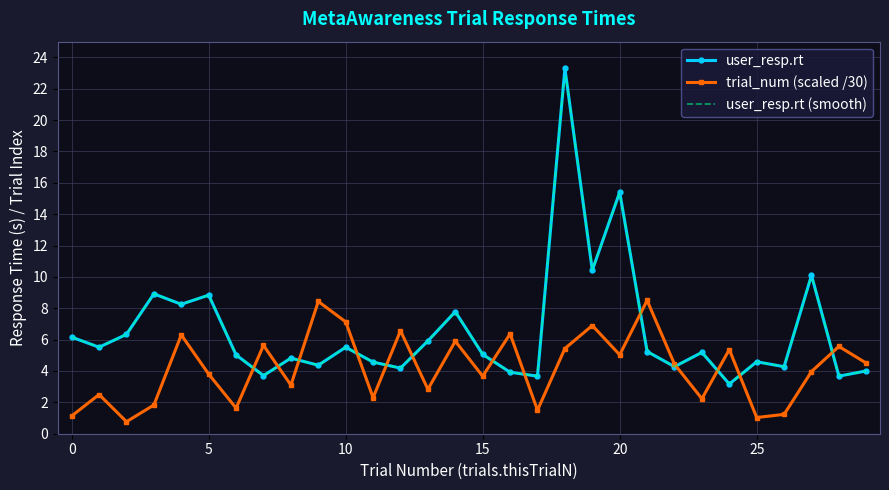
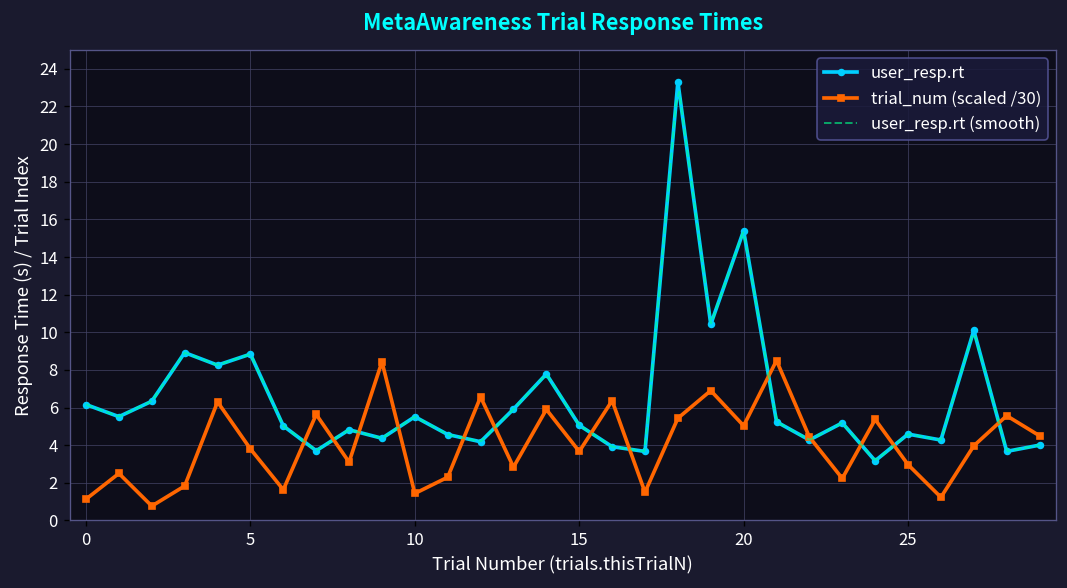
trial_num (scaled /30), 10: 7.1 -> 1.4
trial_num (scaled /30), 25: 1.0 -> 3.0
